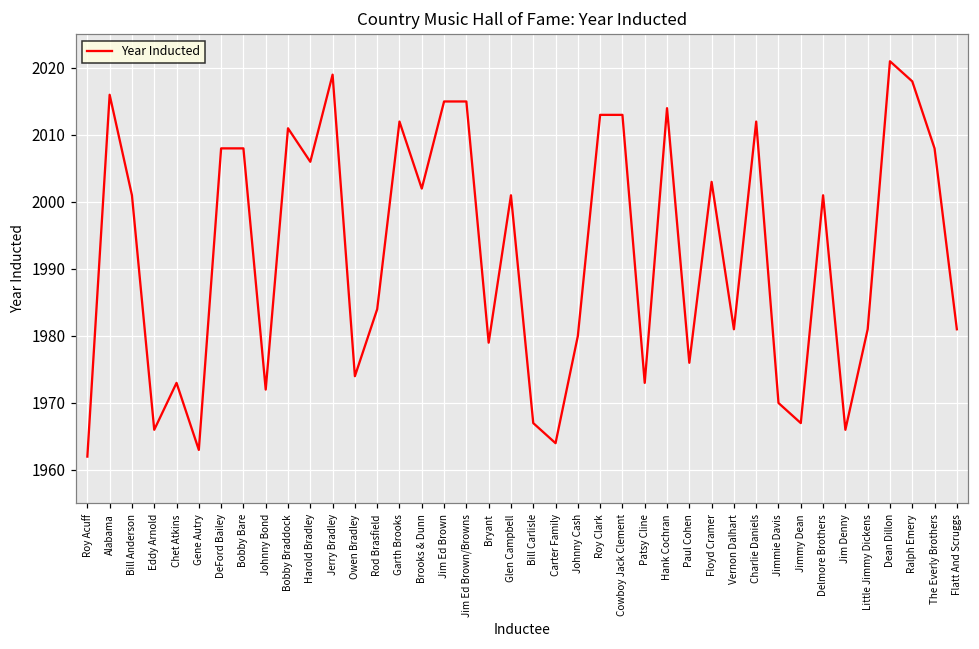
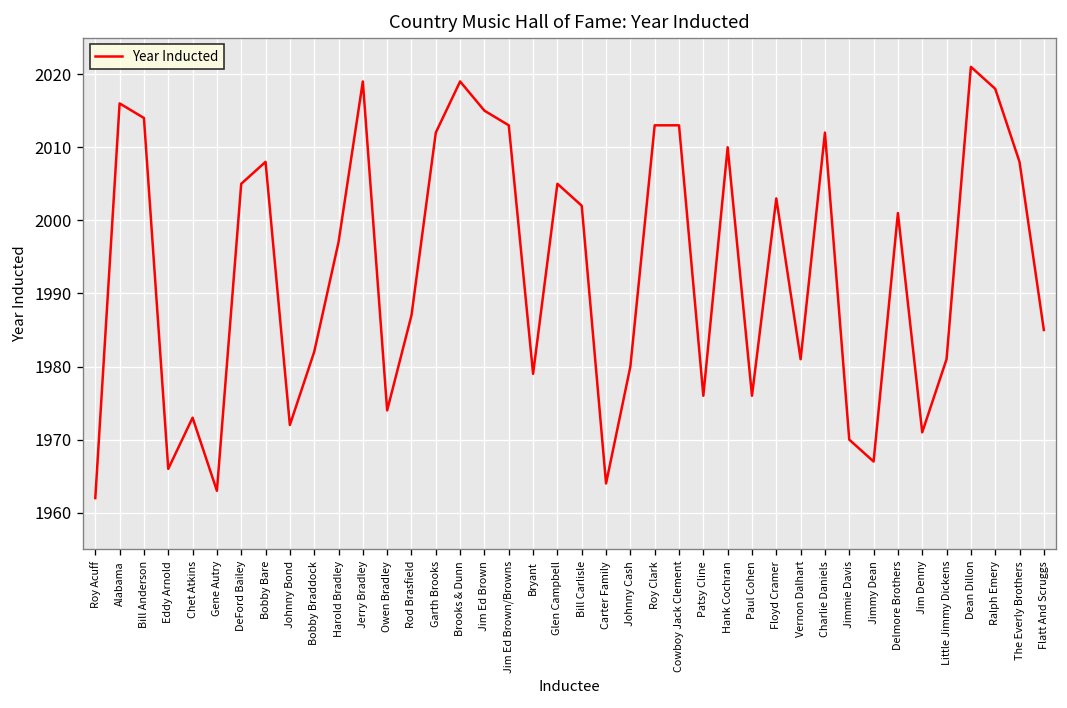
Bill Anderson: 2001 -> 2014
DeFord Bailey: 2008 -> 2005
Bobby Braddock: 2011 -> 1982
Harold Bradley: 2006 -> 1997
Rod Brasfield: 1984 -> 1987
Brooks & Dunn: 2002 -> 2019
Jim Ed Brown/Browns: 2015 -> 2013
Glen Campbell: 2001 -> 2005
Bill Carlisle: 1967 -> 2002
Patsy Cline: 1973 -> 1976
Hank Cochran: 2014 -> 2010
Jim Denny: 1966 -> 1971
Flatt And Scruggs: 1981 -> 1985
